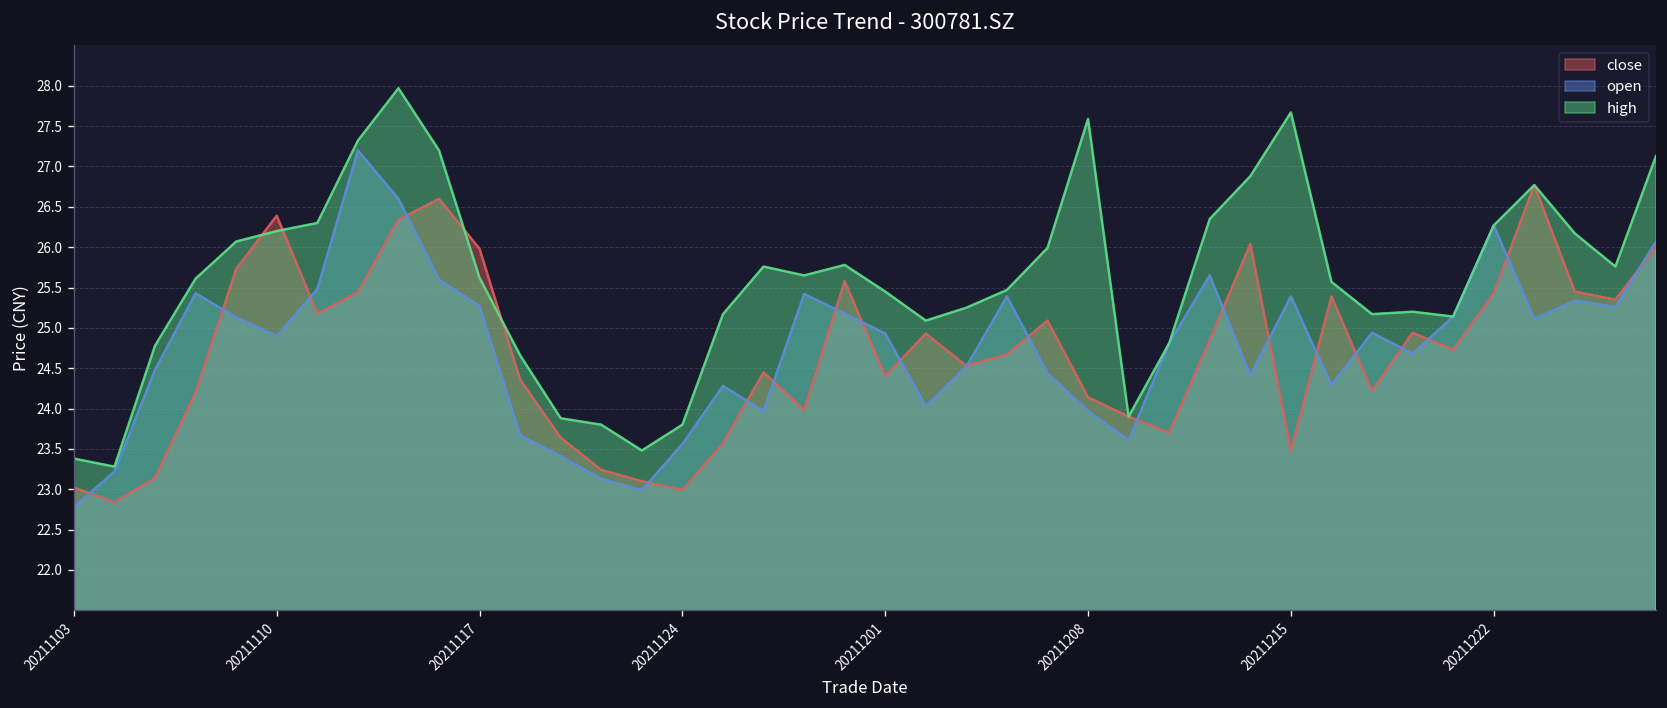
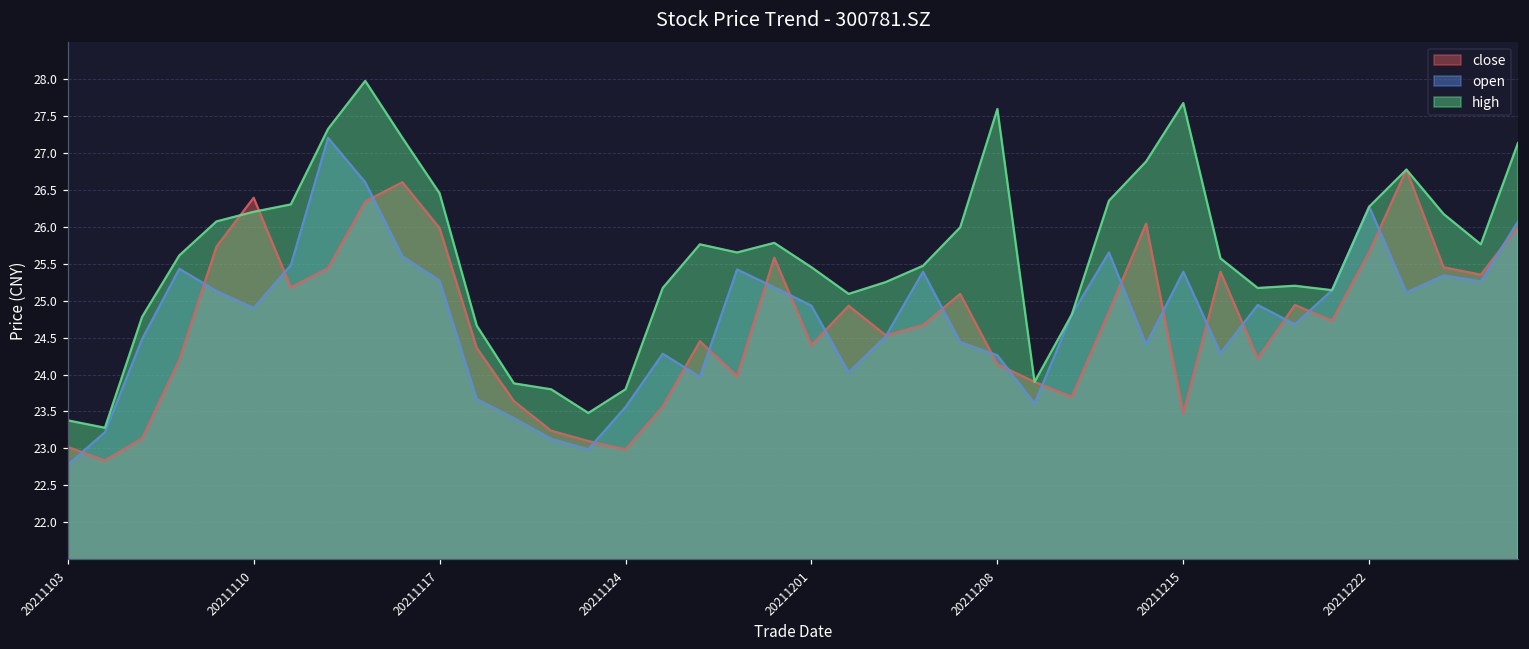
high, 20211117: 25.6 -> 26.5
open, 20211208: 24.0 -> 24.3
close, 20211222: 25.4 -> 25.7
